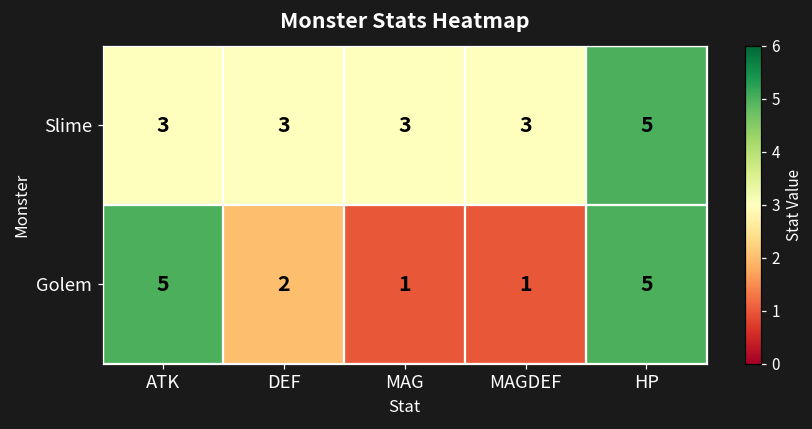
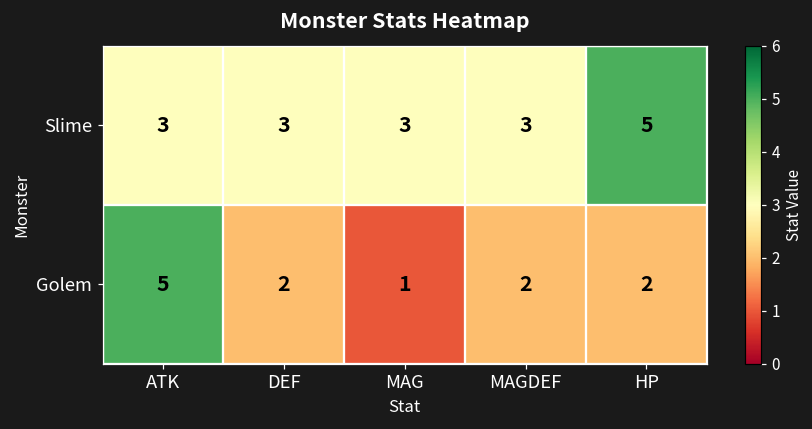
Golem, MAGDEF: 1 -> 2
Golem, HP: 5 -> 2
